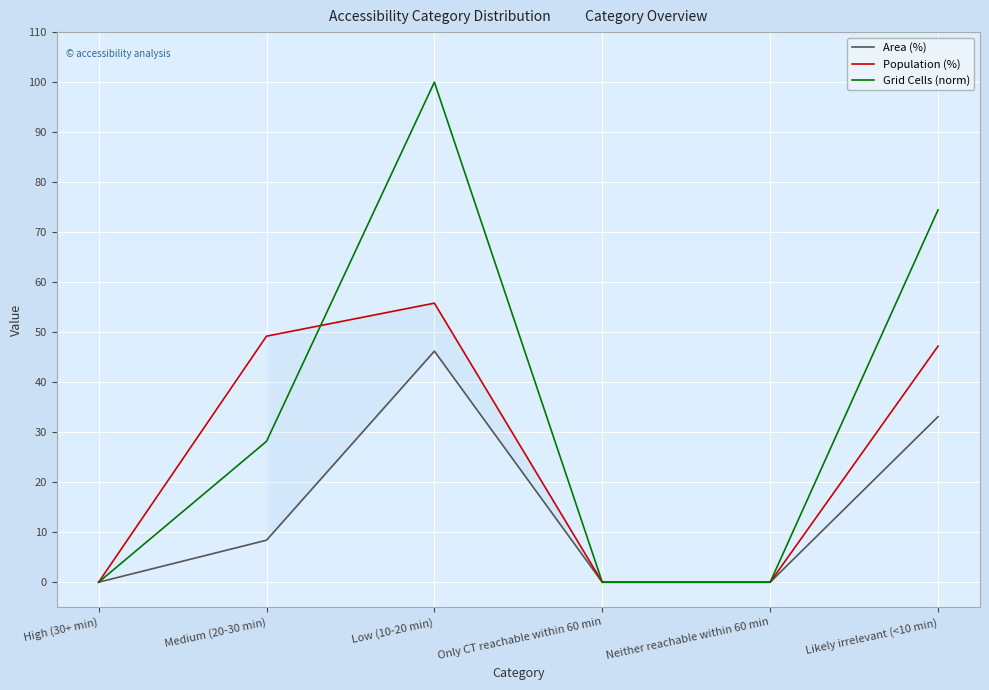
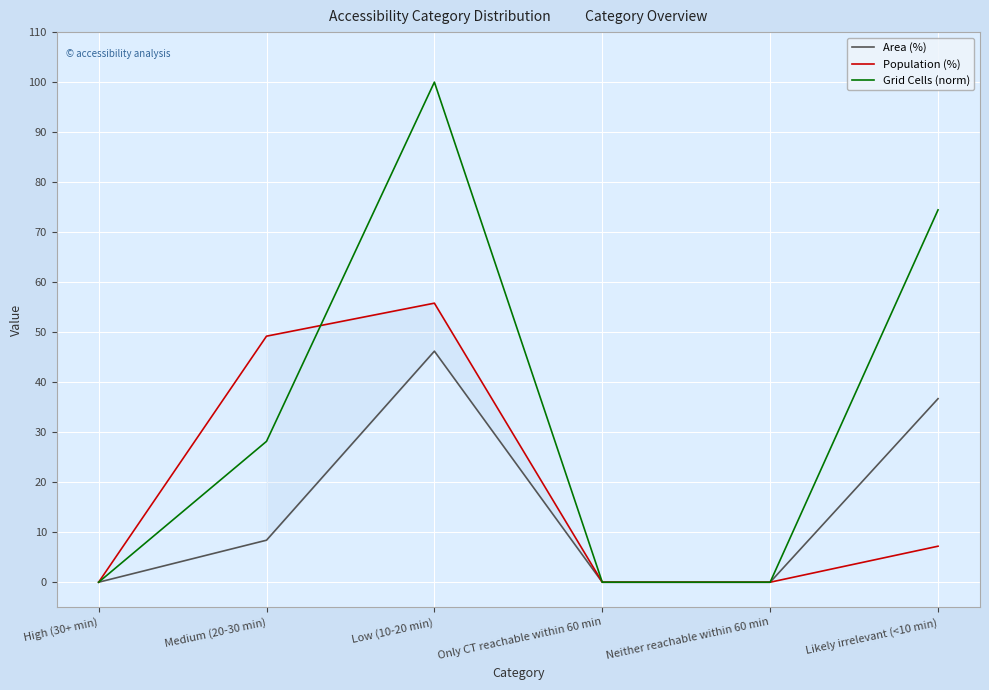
Area (%), Likely irrelevant (<10 min): 33 -> 37
Population (%), Likely irrelevant (<10 min): 47 -> 7
